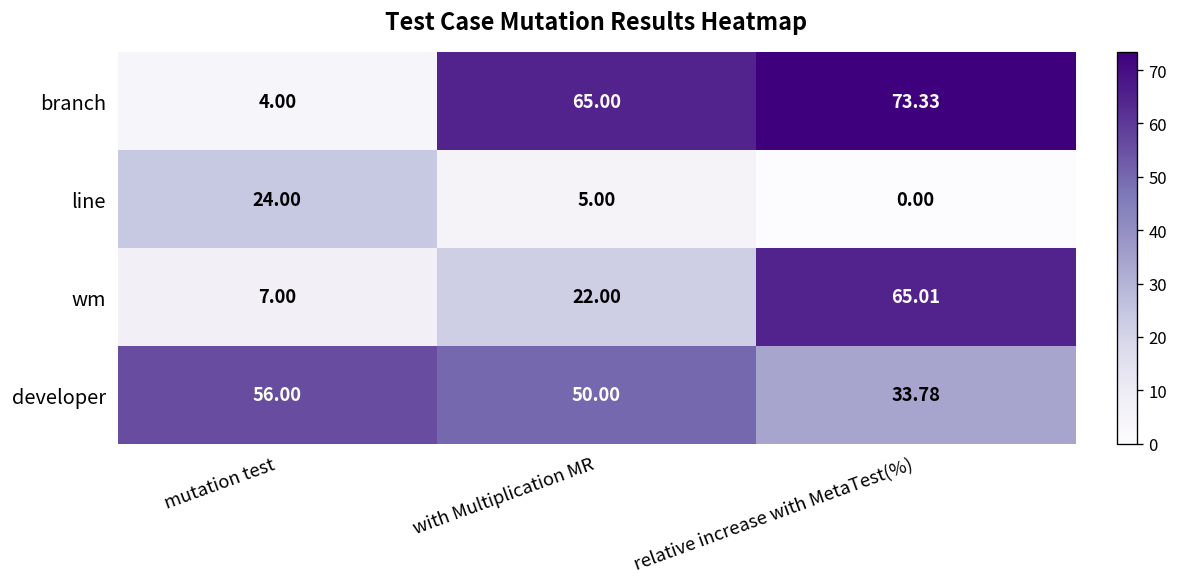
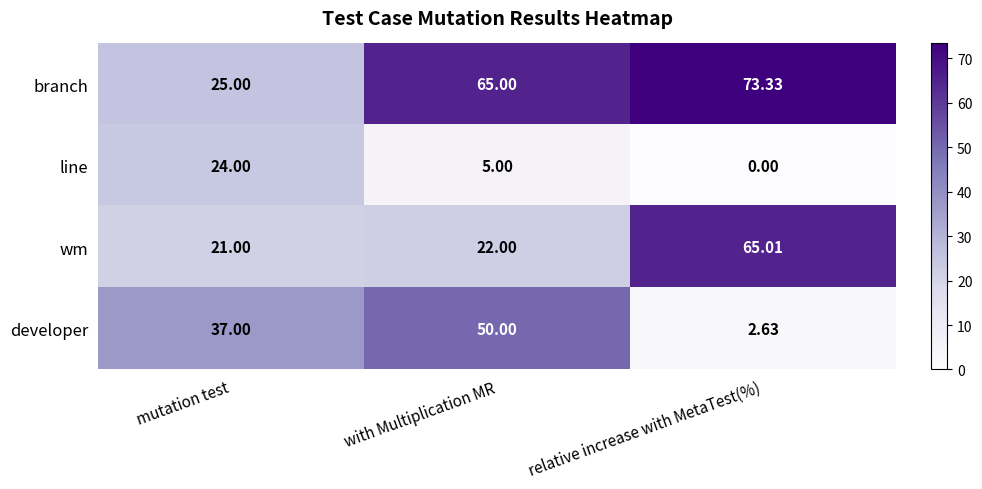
branch, mutation test: 4.00 -> 25.00
wm, mutation test: 7.00 -> 21.00
developer, mutation test: 56.00 -> 37.00
developer, relative increase with MetaTest(%): 33.78 -> 2.63
